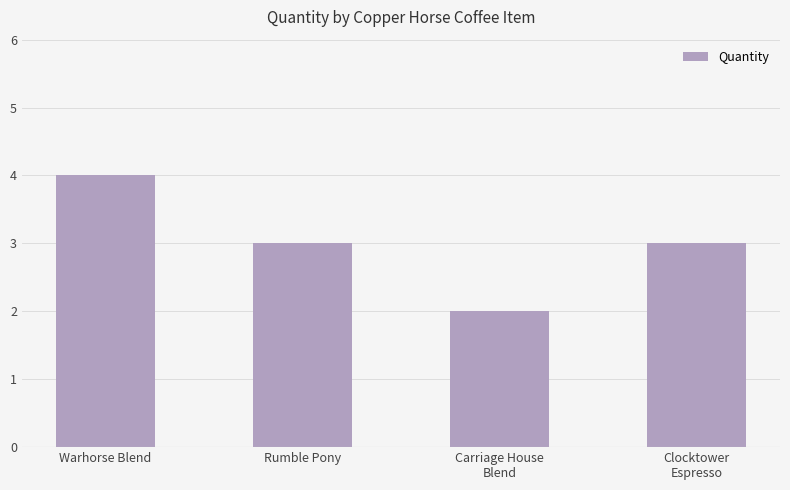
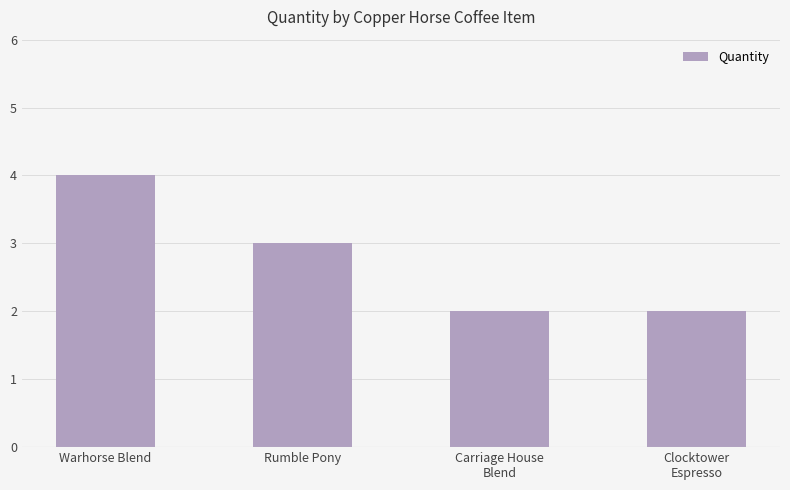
Clocktower Espresso: 3 -> 2
